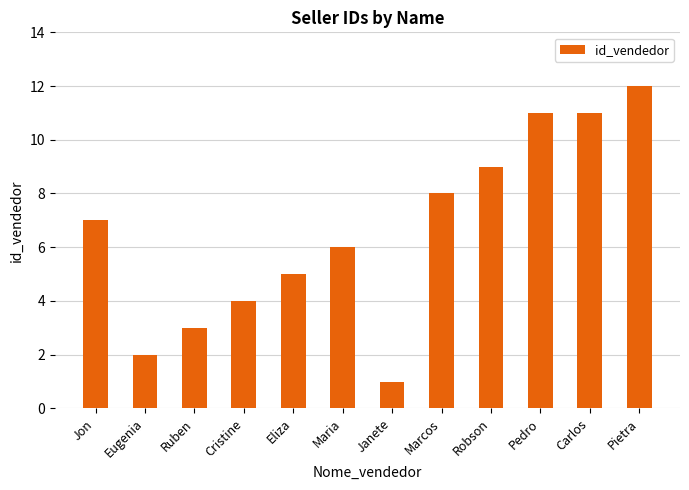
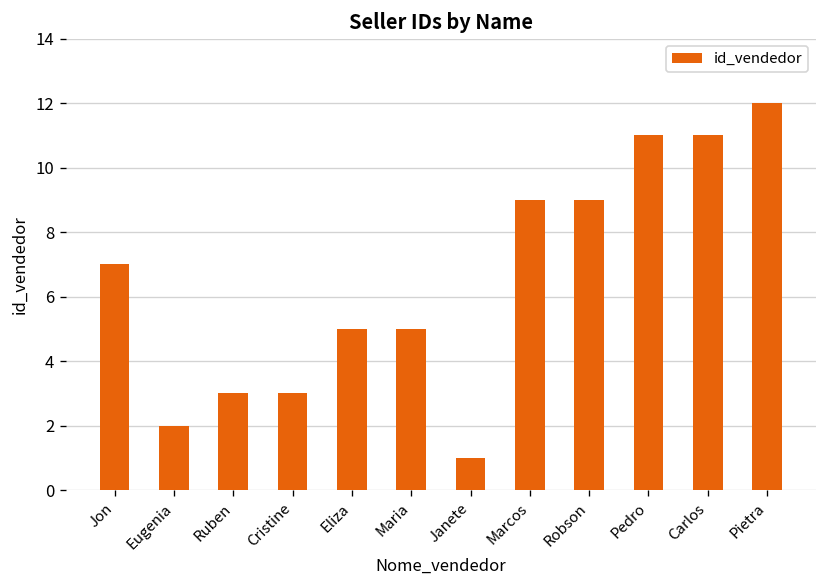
Cristine: 4 -> 3
Maria: 6 -> 5
Marcos: 8 -> 9
